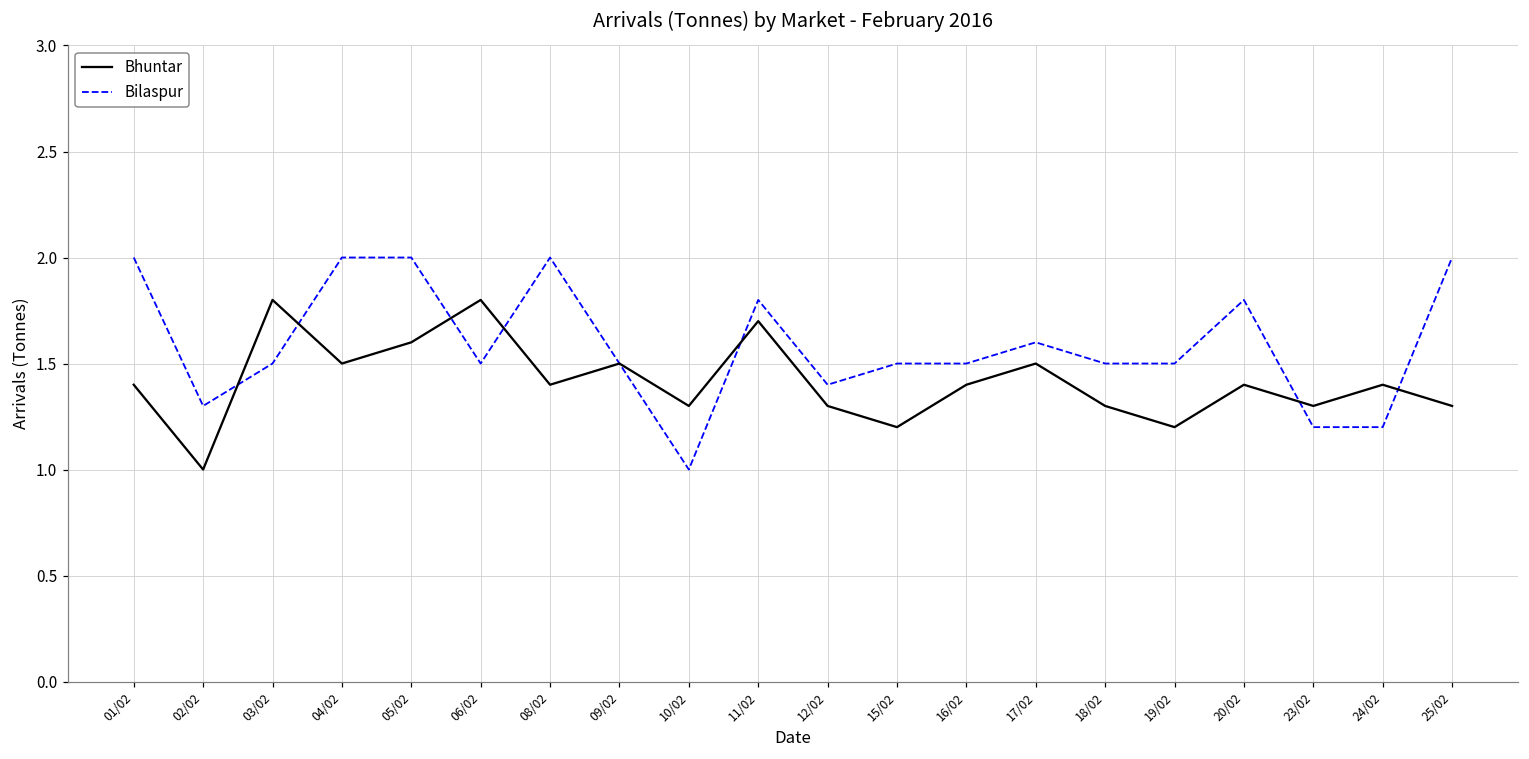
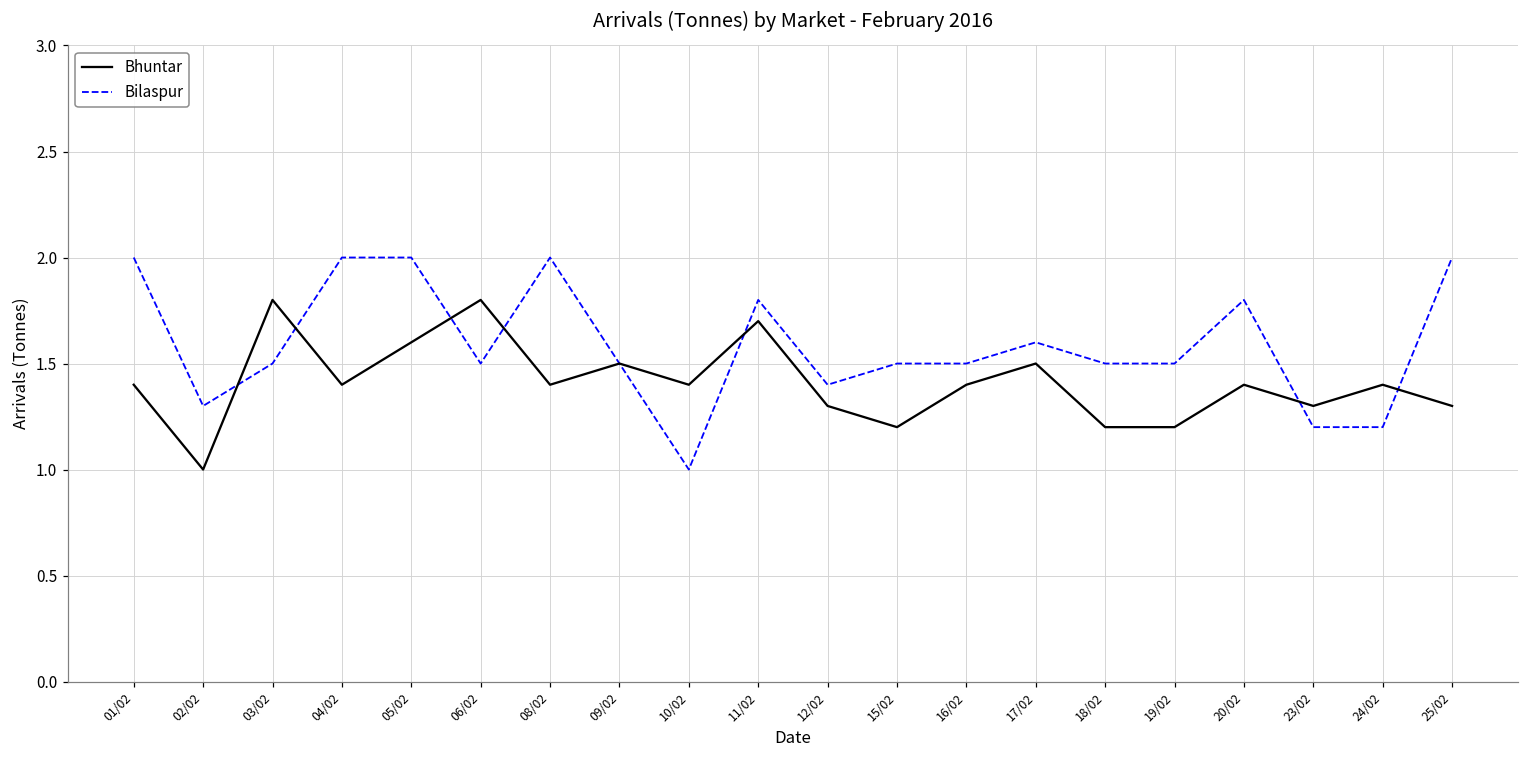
Bhuntar, 04/02: 1.5 -> 1.4
Bhuntar, 10/02: 1.3 -> 1.4
Bhuntar, 18/02: 1.3 -> 1.2
